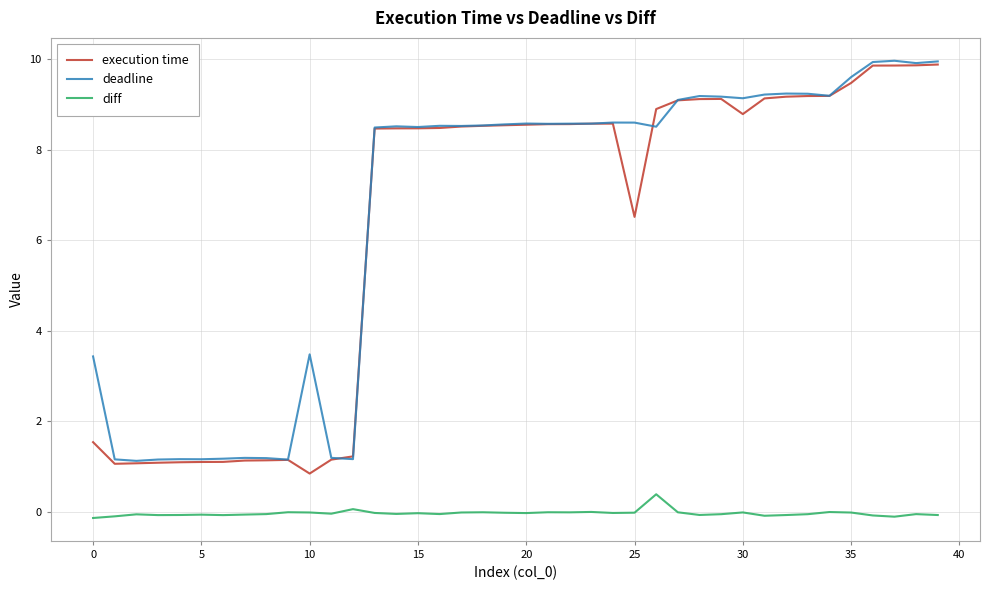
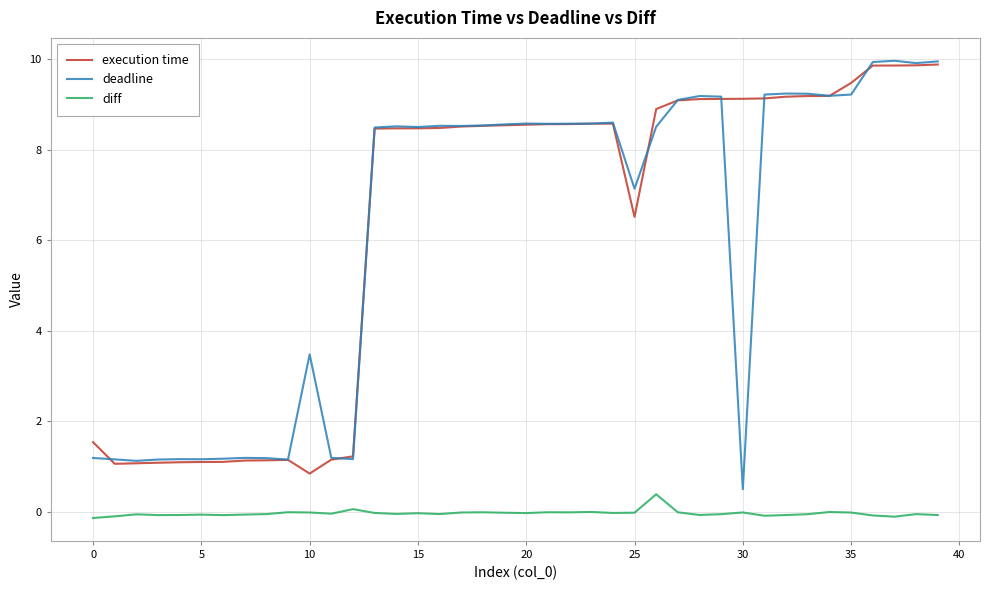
deadline, 0: 3.4 -> 1.2
deadline, 25: 8.6 -> 7.1
execution time, 30: 8.8 -> 9.1
deadline, 30: 9.1 -> 0.5
deadline, 35: 9.6 -> 9.2
